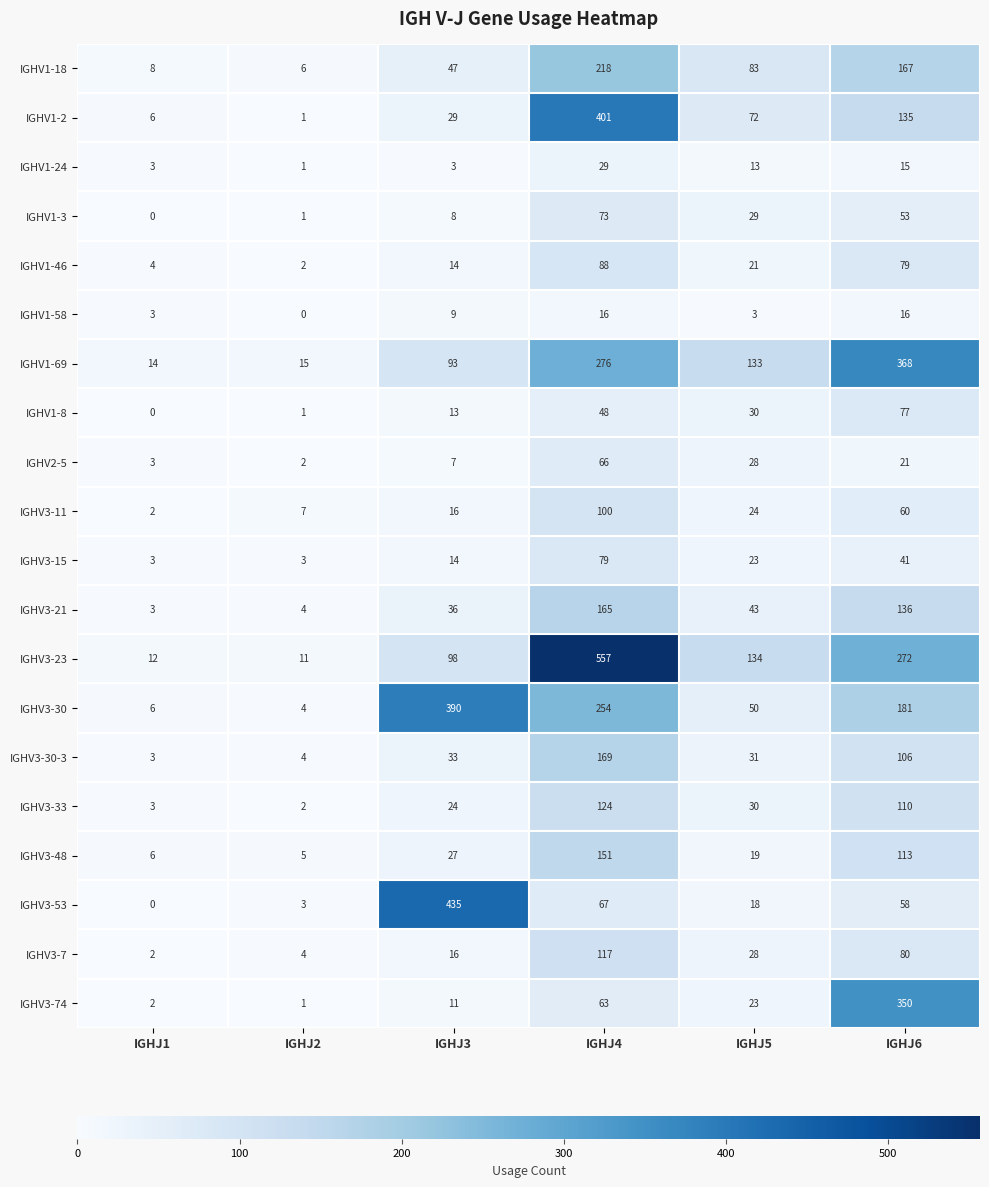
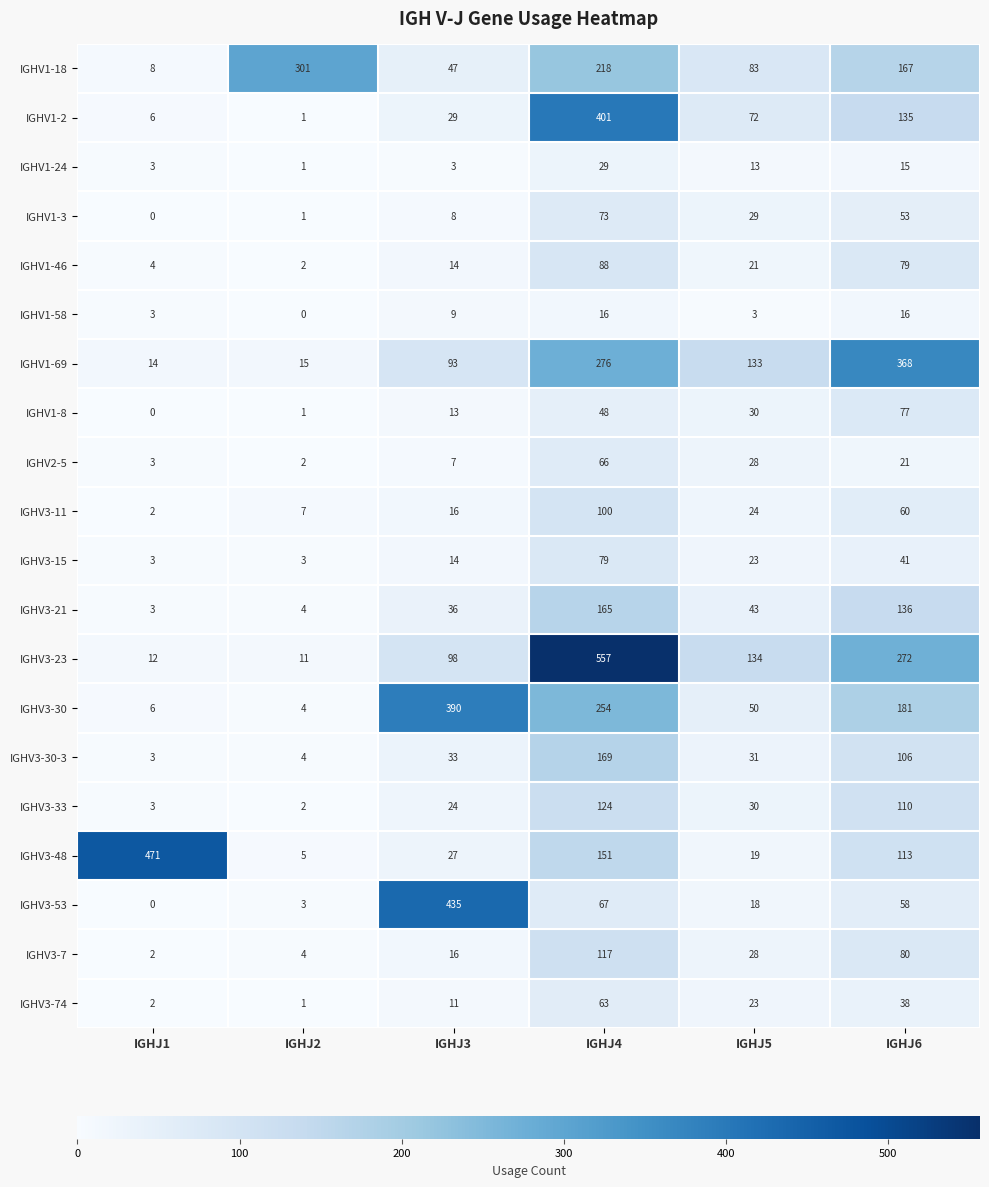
IGHV1-18, IGHJ2: 6 -> 301
IGHV3-48, IGHJ1: 6 -> 471
IGHV3-74, IGHJ6: 350 -> 38
